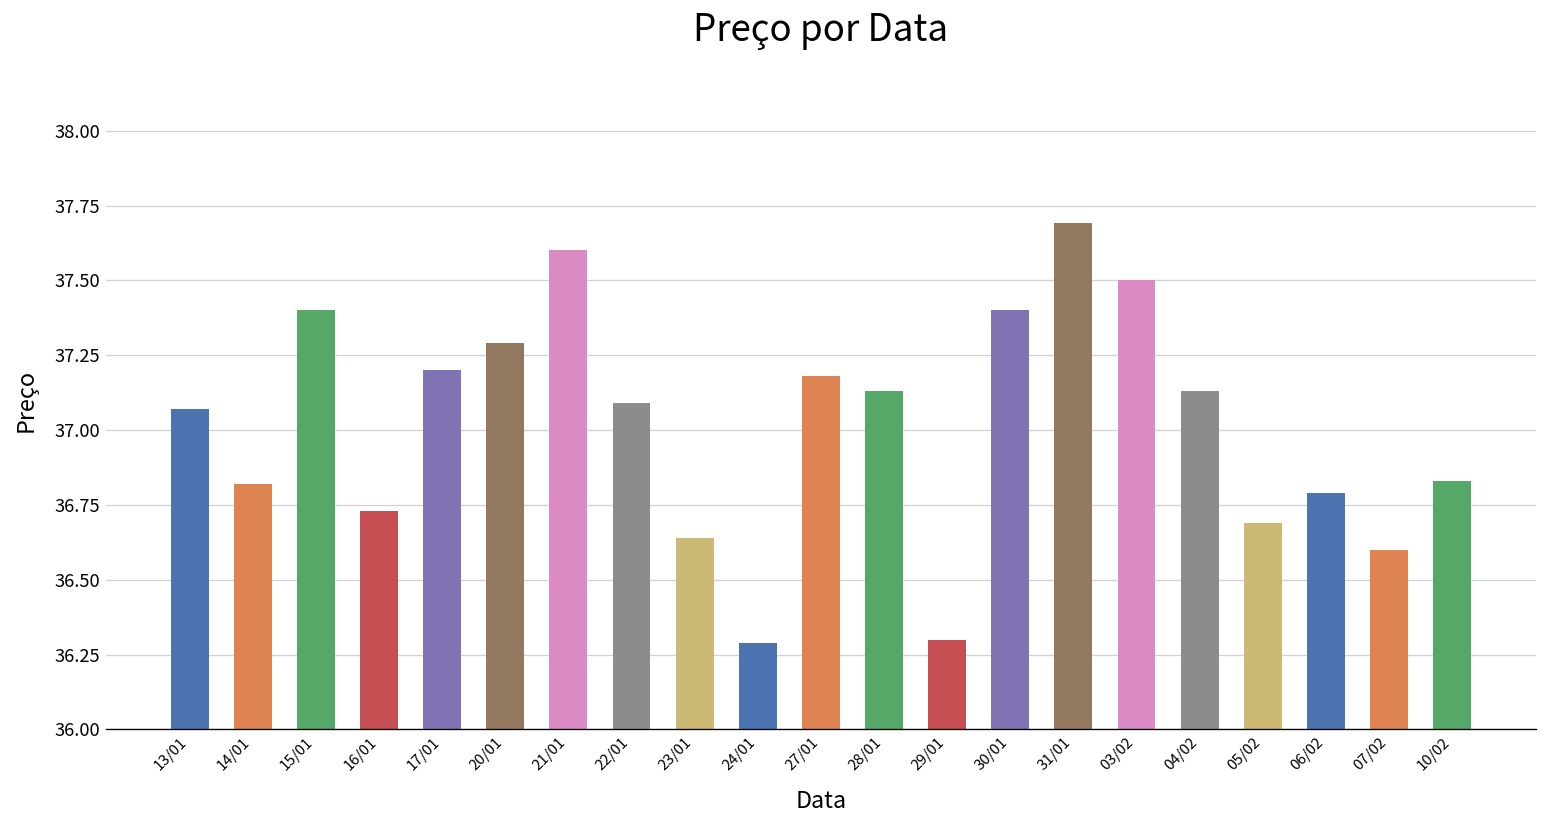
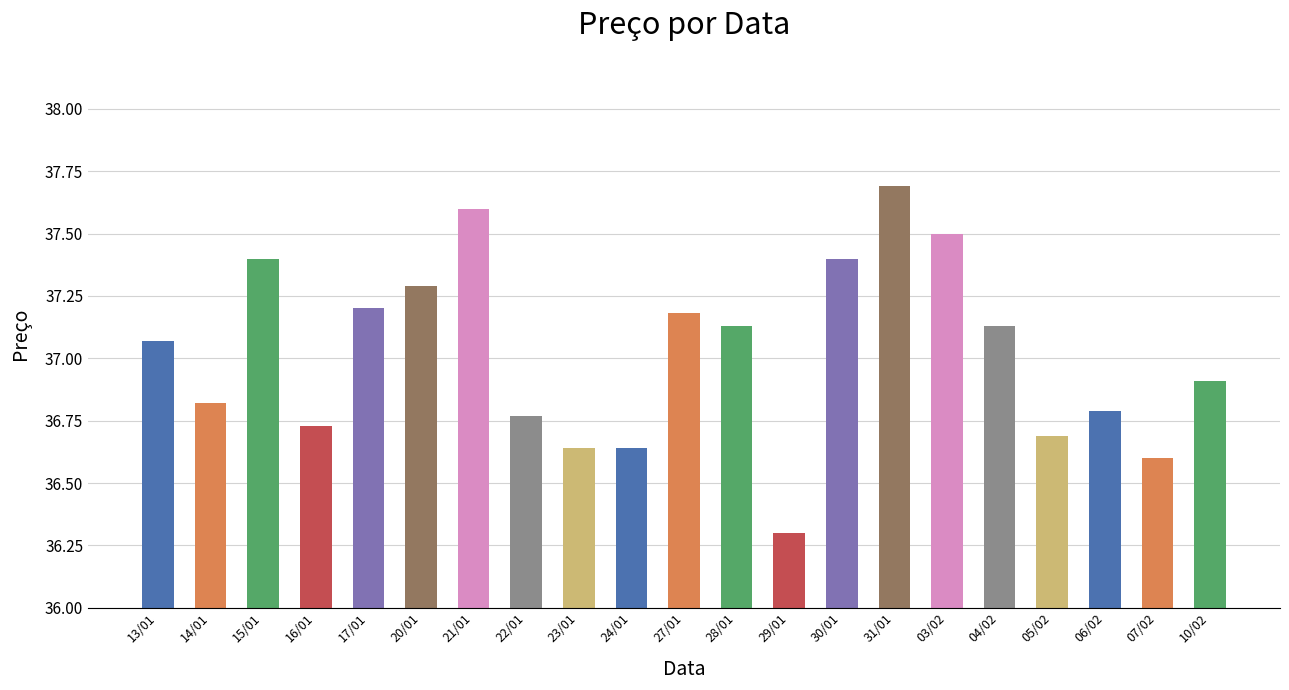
22/01: 37.09 -> 36.77
24/01: 36.29 -> 36.64
10/02: 36.83 -> 36.91
